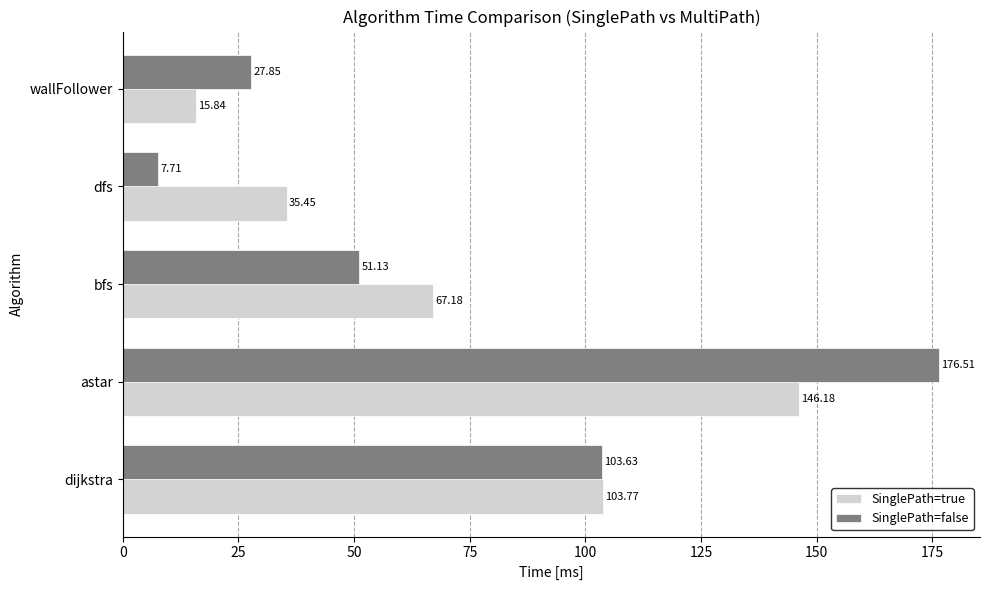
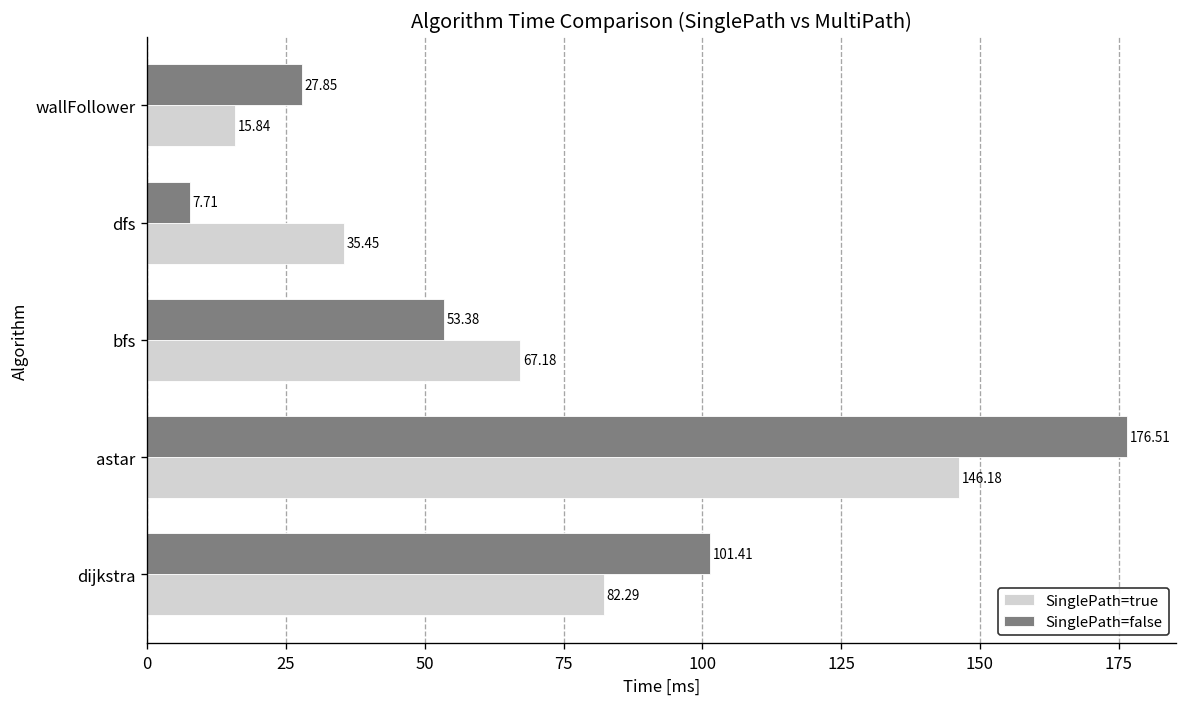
SinglePath=false, bfs: 51.13 -> 53.38
SinglePath=false, dijkstra: 103.63 -> 101.41
SinglePath=true, dijkstra: 103.77 -> 82.29
